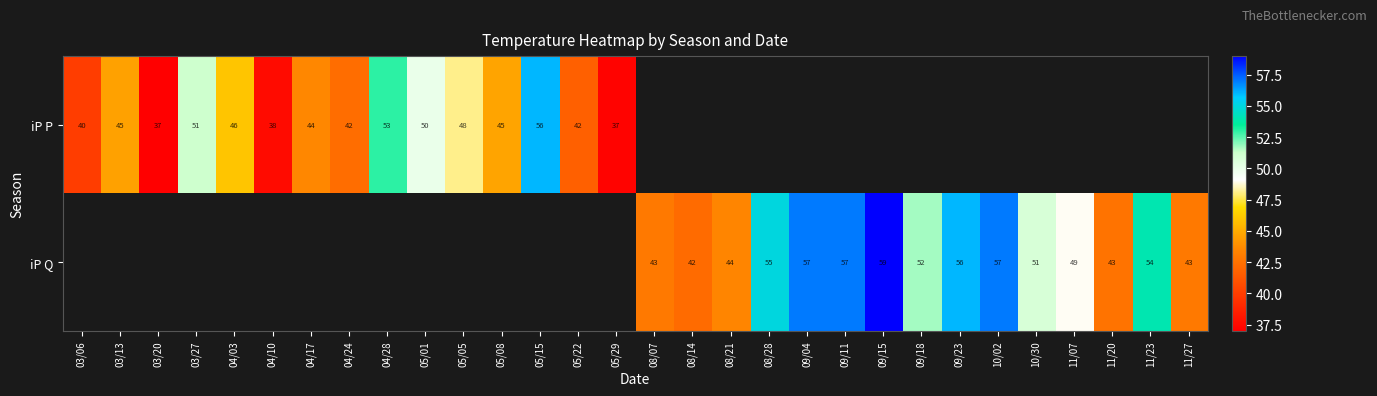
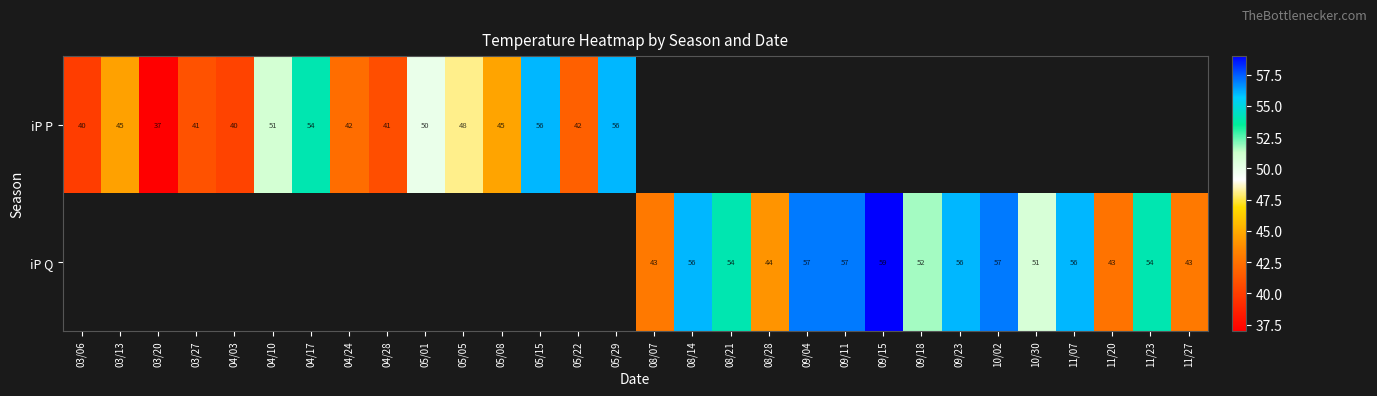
iP P, 03/27: 51 -> 41
iP P, 04/03: 46 -> 40
iP P, 04/10: 38 -> 51
iP P, 04/17: 44 -> 54
iP P, 04/28: 53 -> 41
iP P, 05/29: 37 -> 56
iP Q, 08/14: 42 -> 56
iP Q, 08/21: 44 -> 54
iP Q, 08/28: 55 -> 44
iP Q, 11/07: 49 -> 56
